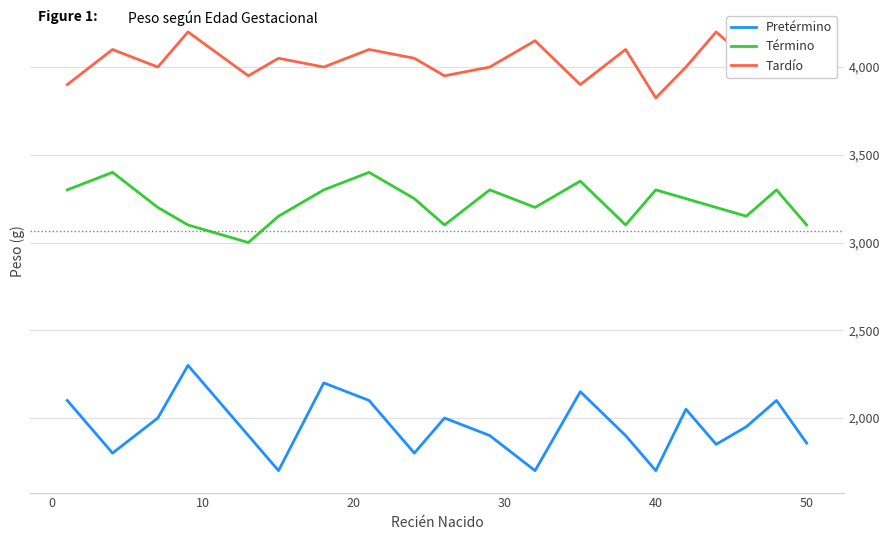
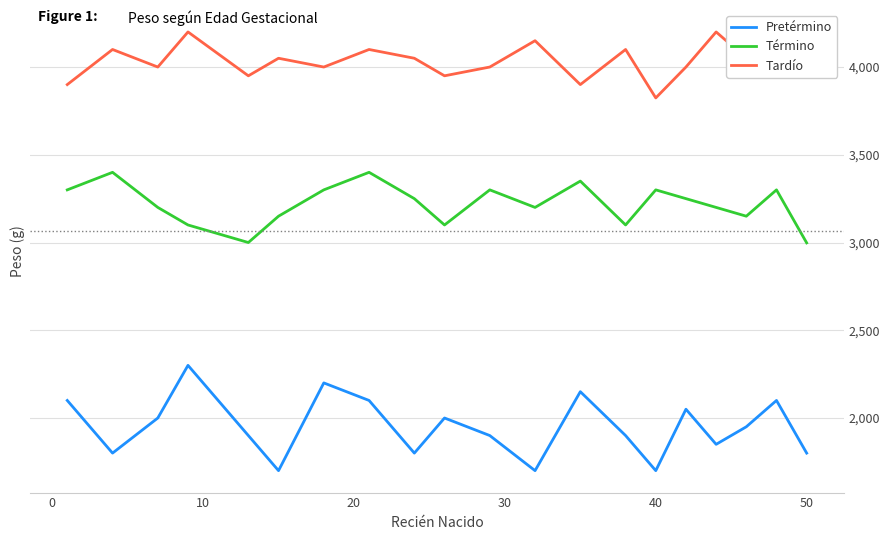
Pretérmino, 50: 1,860 -> 1,800
Término, 50: 3,100 -> 3,000
